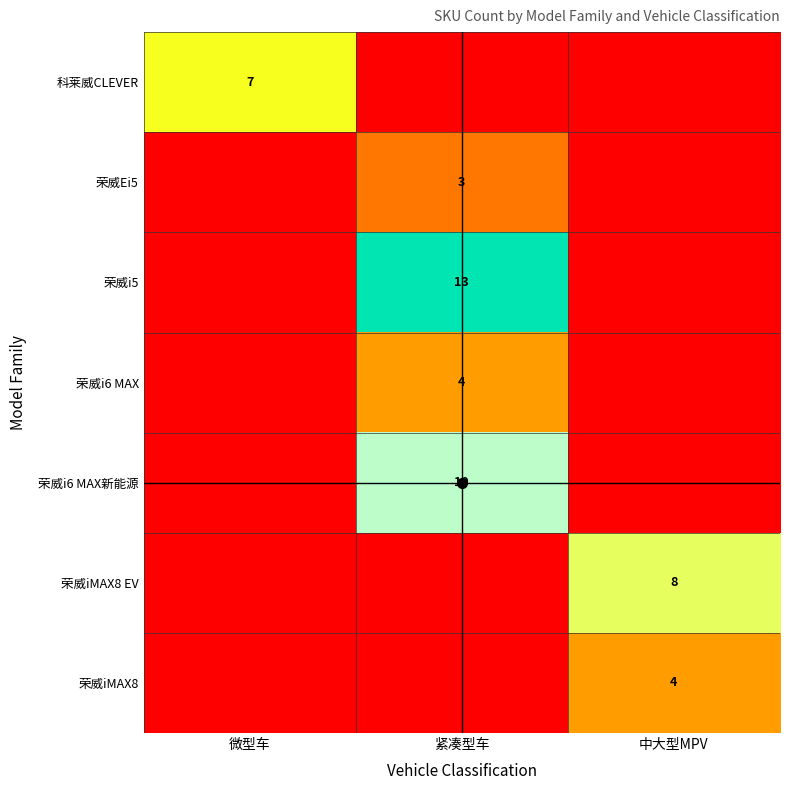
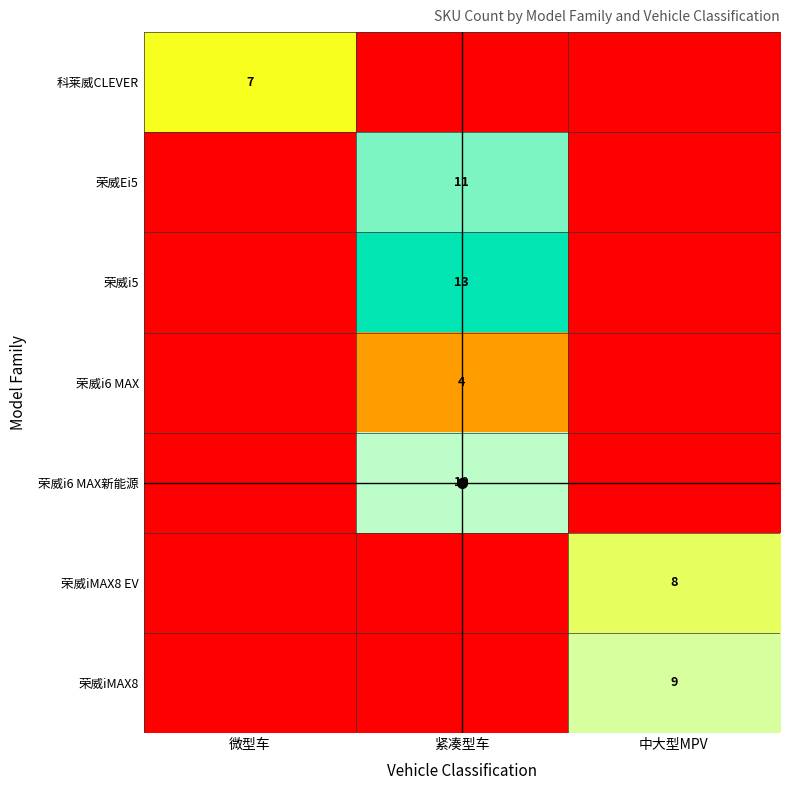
荣威Ei5, 紧凑型车: 3 -> 11
荣威iMAX8, 中大型MPV: 4 -> 9
